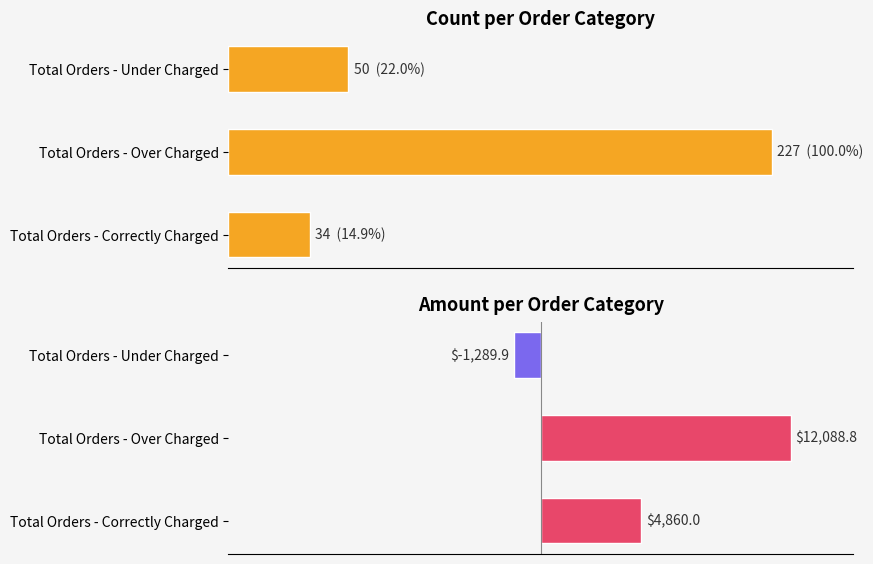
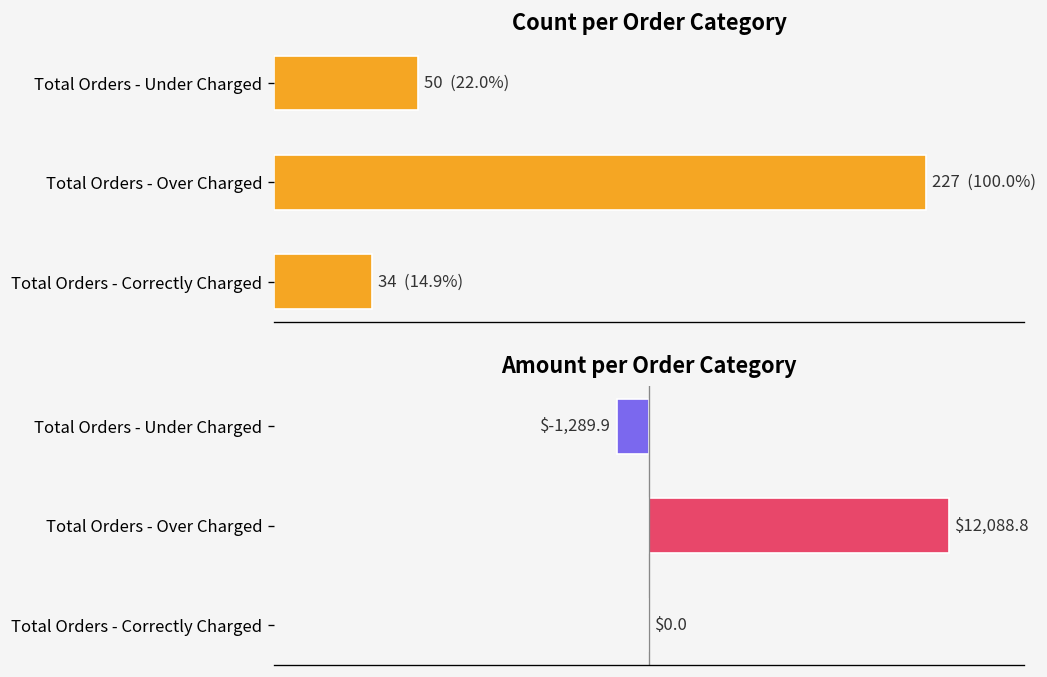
Amount per Order Category, Total Orders - Correctly Charged: $4,860.0 -> $0.0
